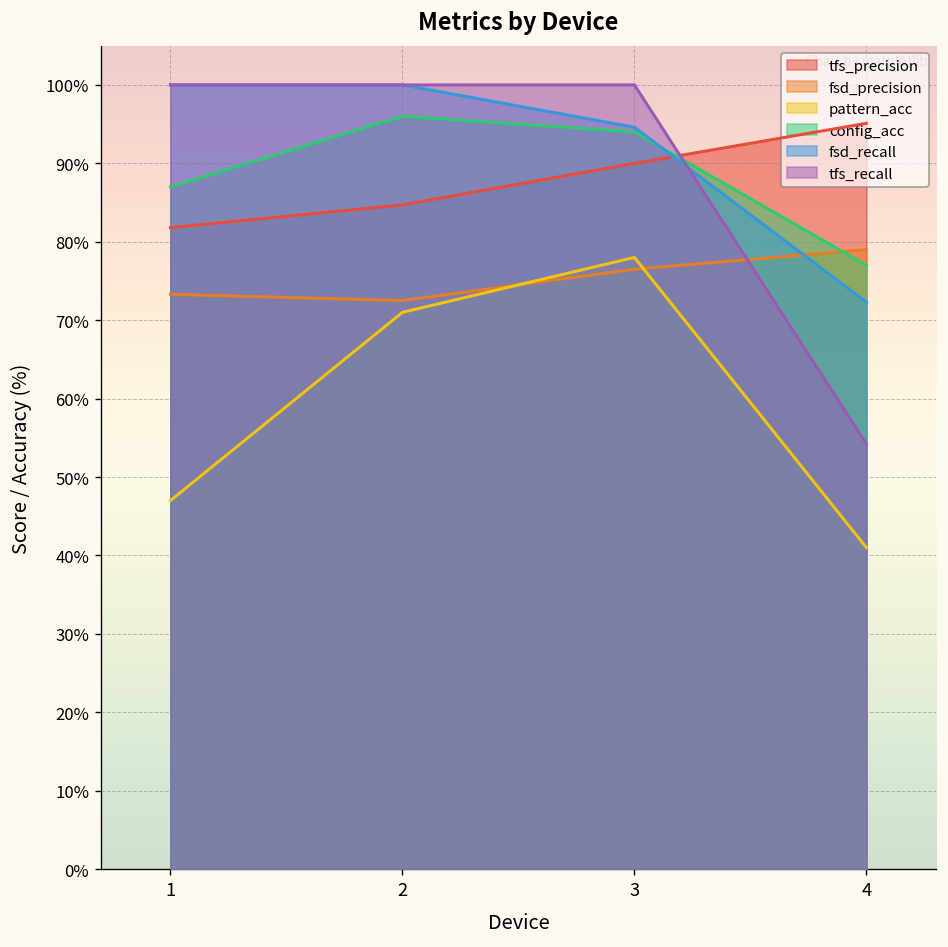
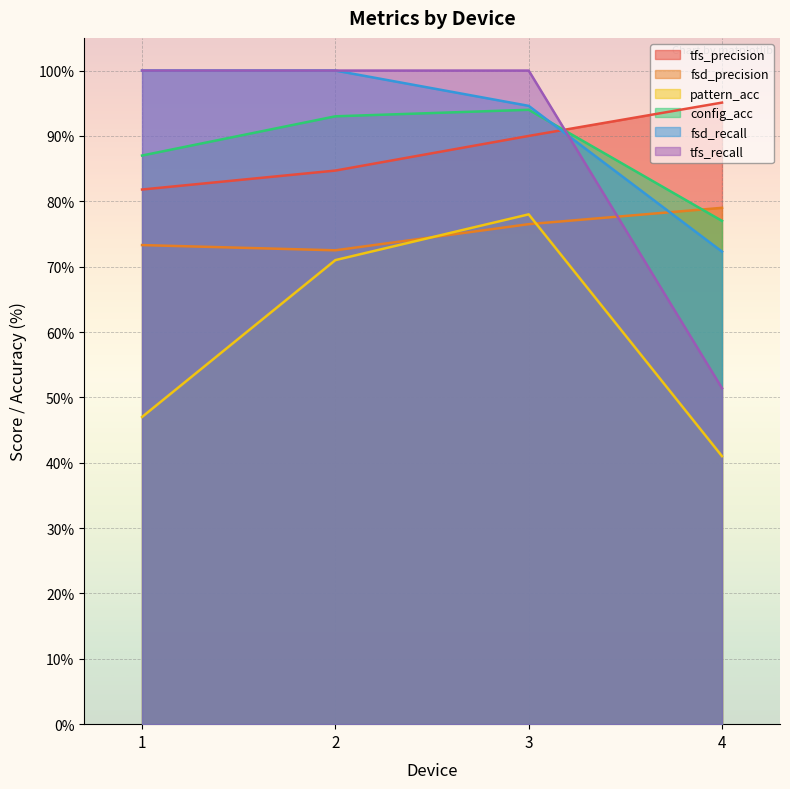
config_acc, 2: 96% -> 93%
tfs_recall, 4: 54% -> 51%
